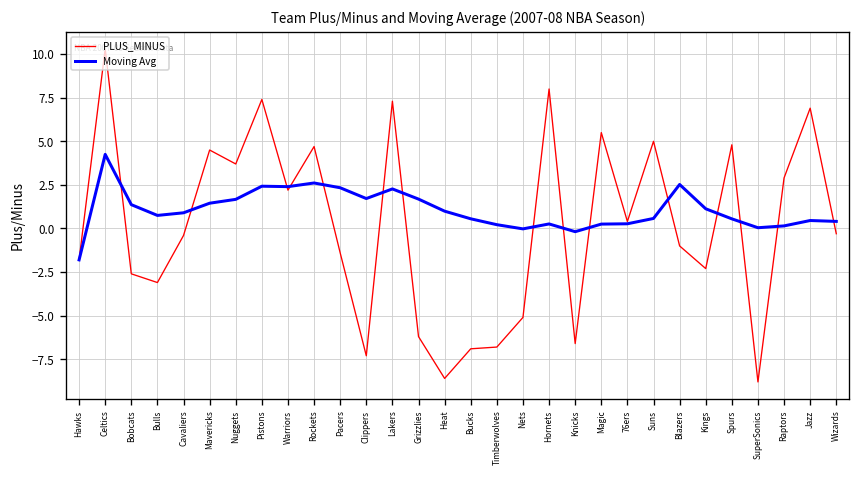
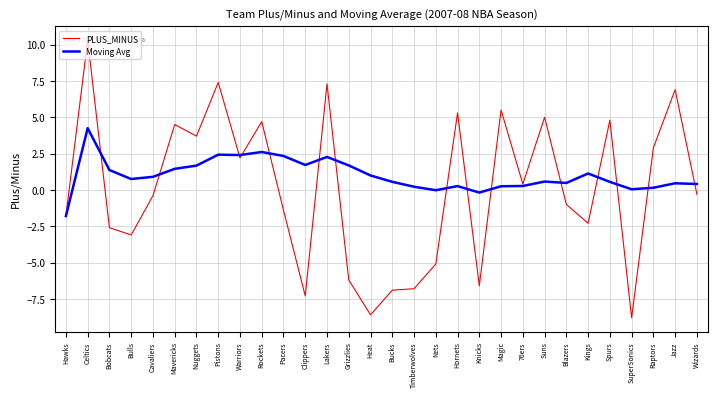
PLUS_MINUS, Hornets: 8.0 -> 5.3
Moving Avg, Blazers: 2.5 -> 0.5
